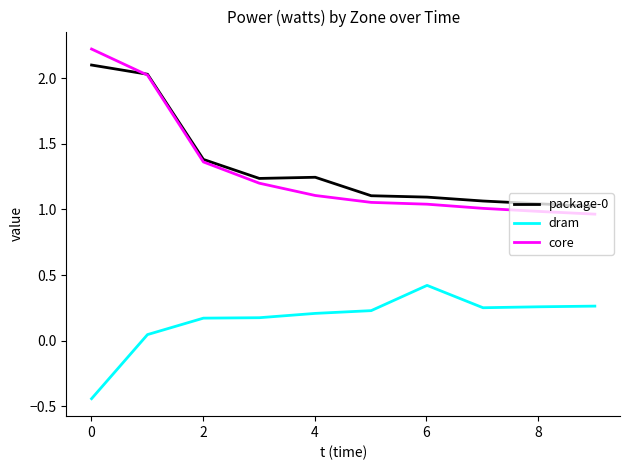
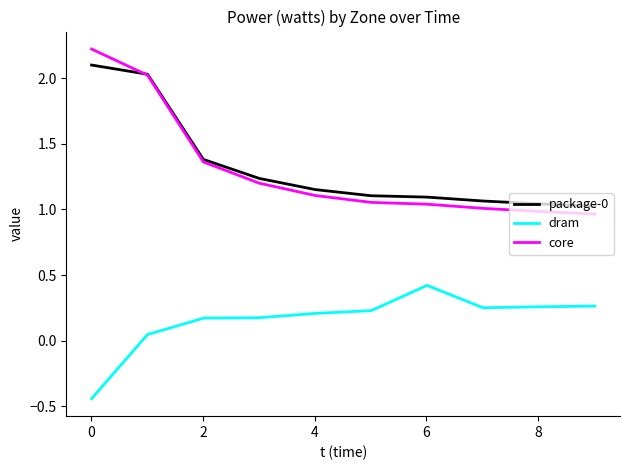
package-0, 4: 1.25 -> 1.15
